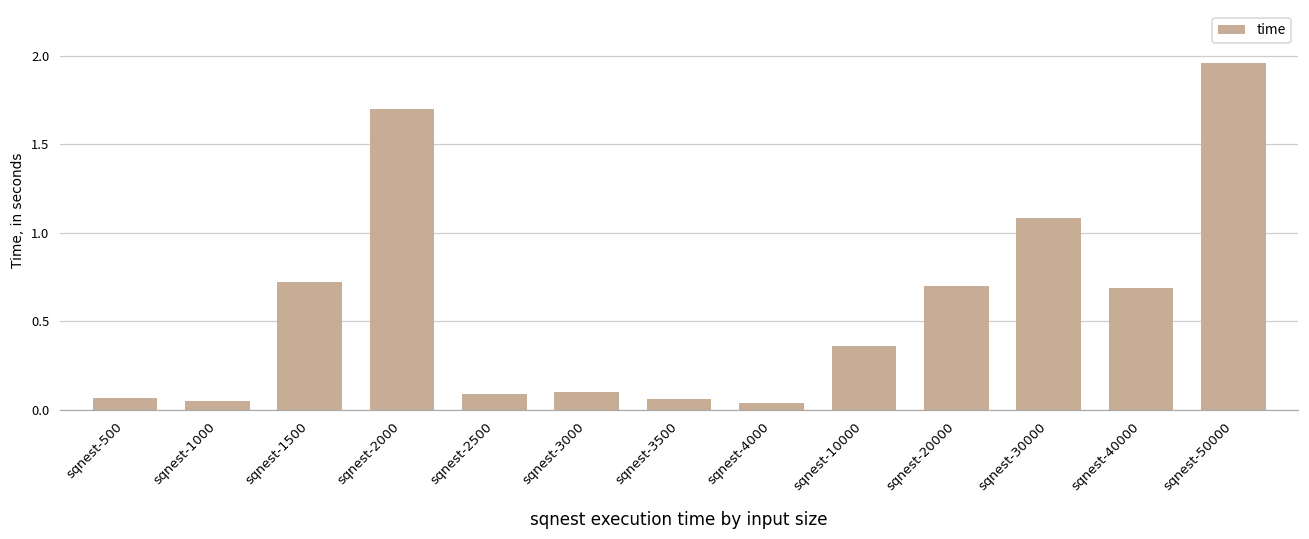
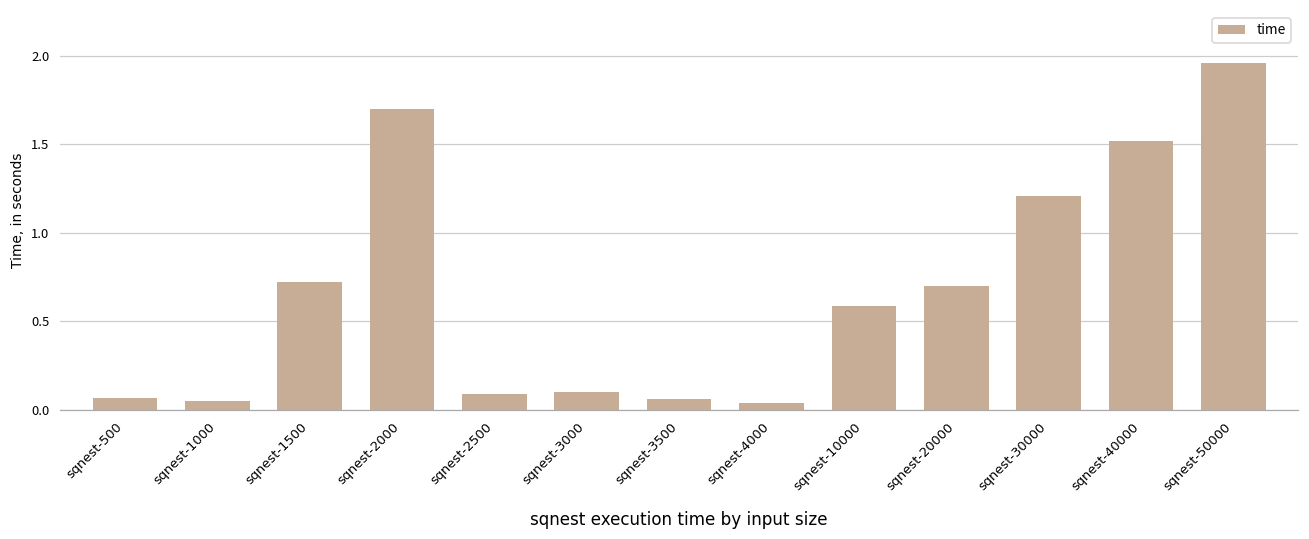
sqnest-10000: 0.36 -> 0.59
sqnest-30000: 1.09 -> 1.21
sqnest-40000: 0.69 -> 1.52
